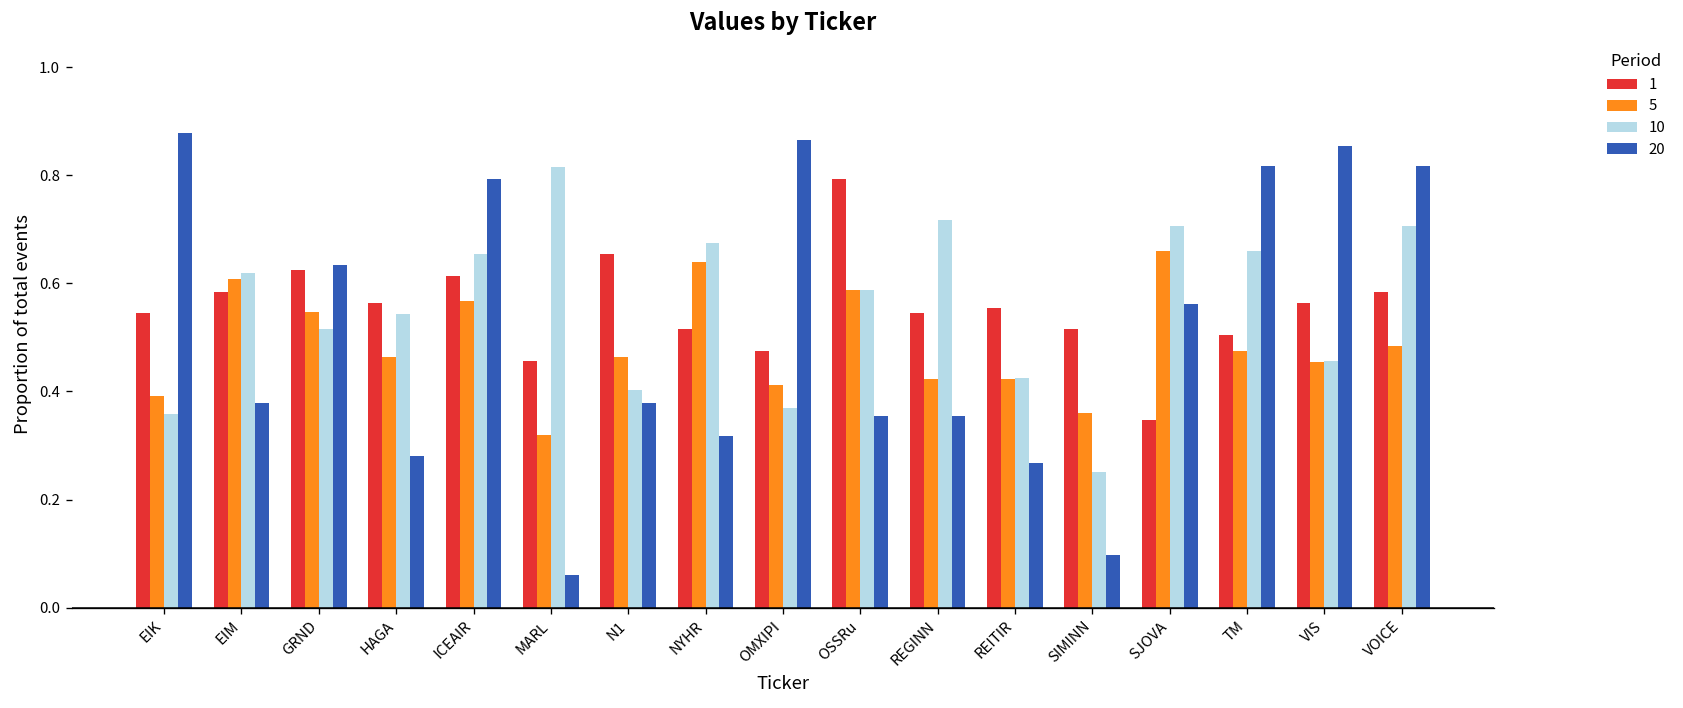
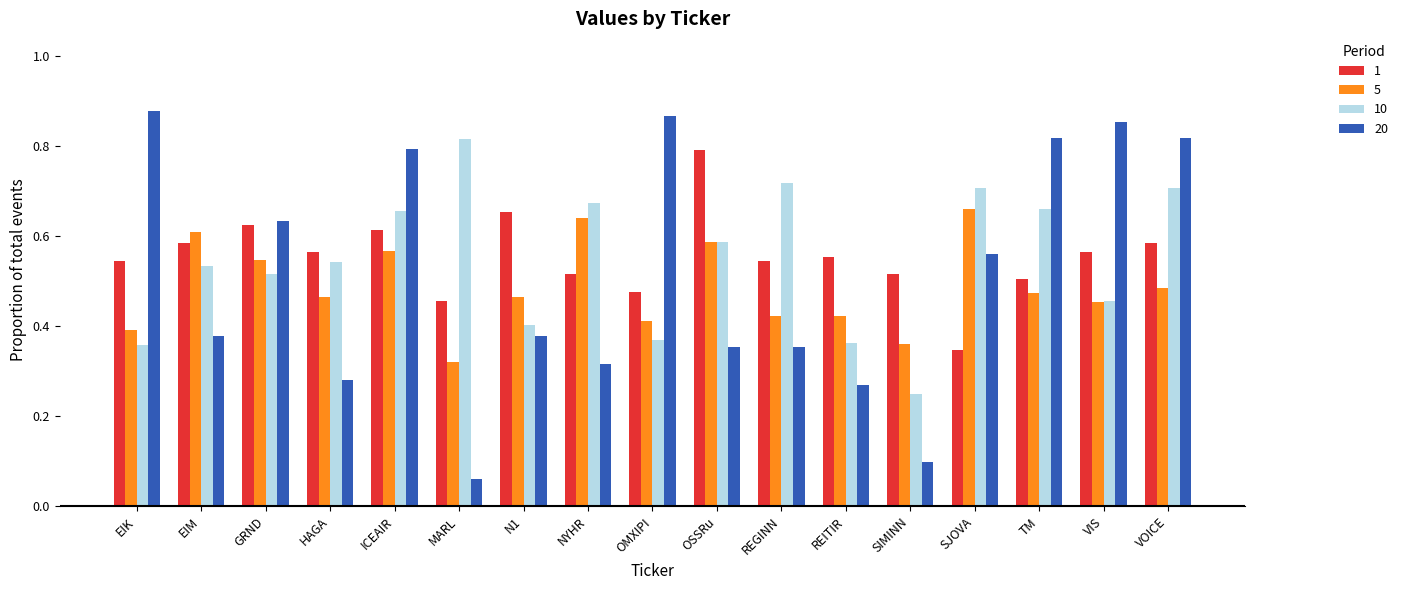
10, EIM: 0.62 -> 0.53
10, REITIR: 0.42 -> 0.36
